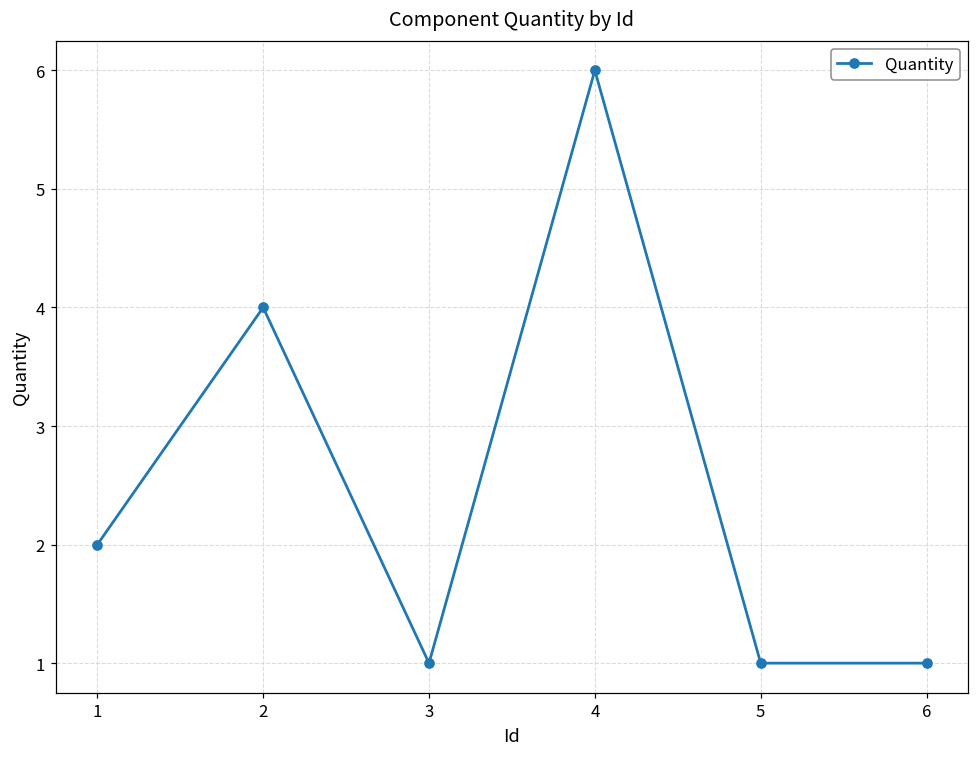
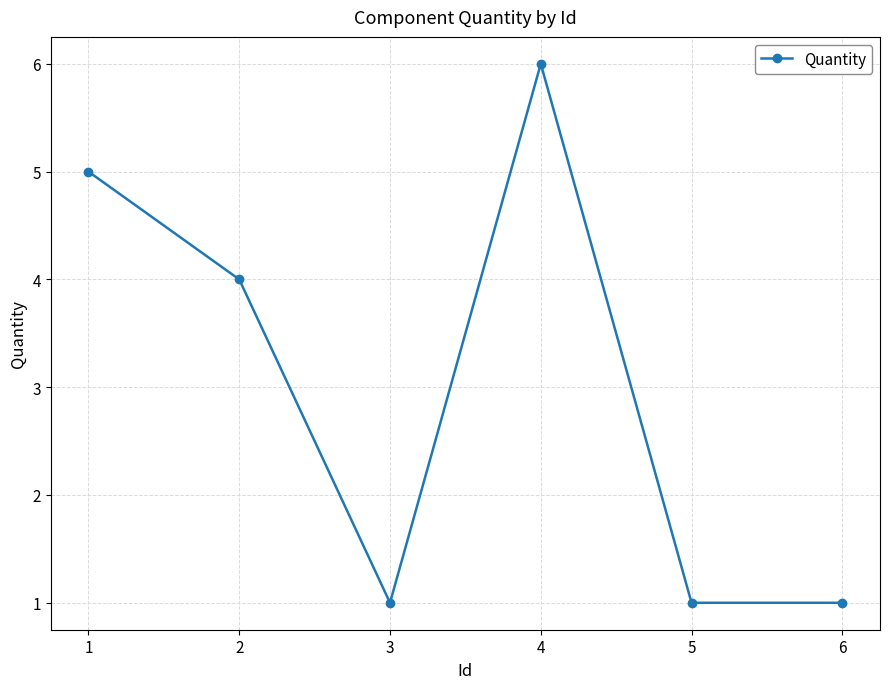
1: 2 -> 5
